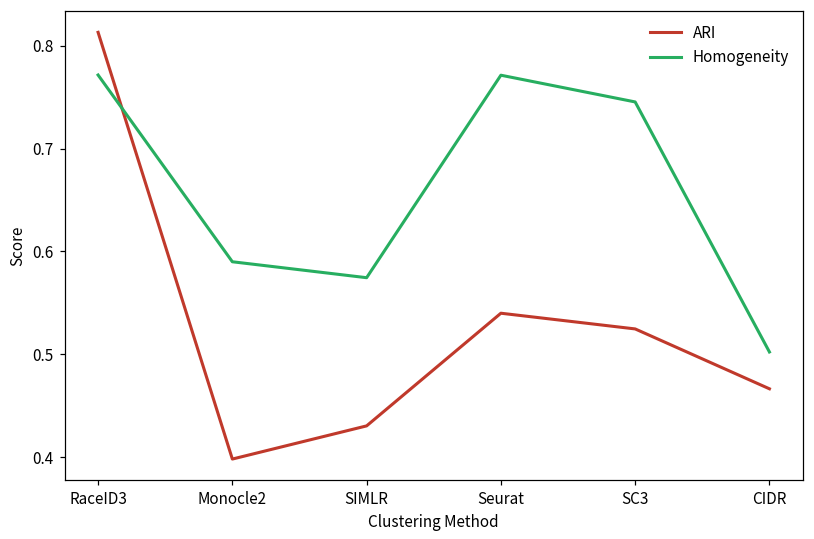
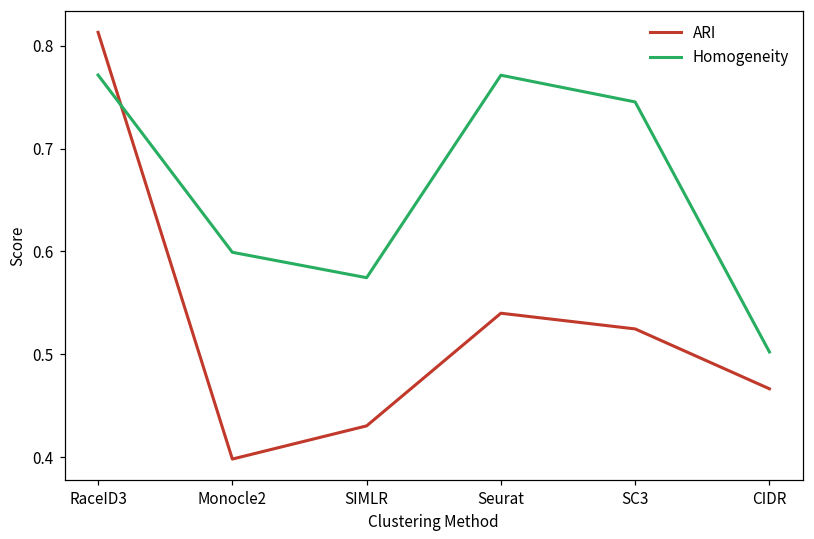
Homogeneity, Monocle2: 0.59 -> 0.60
